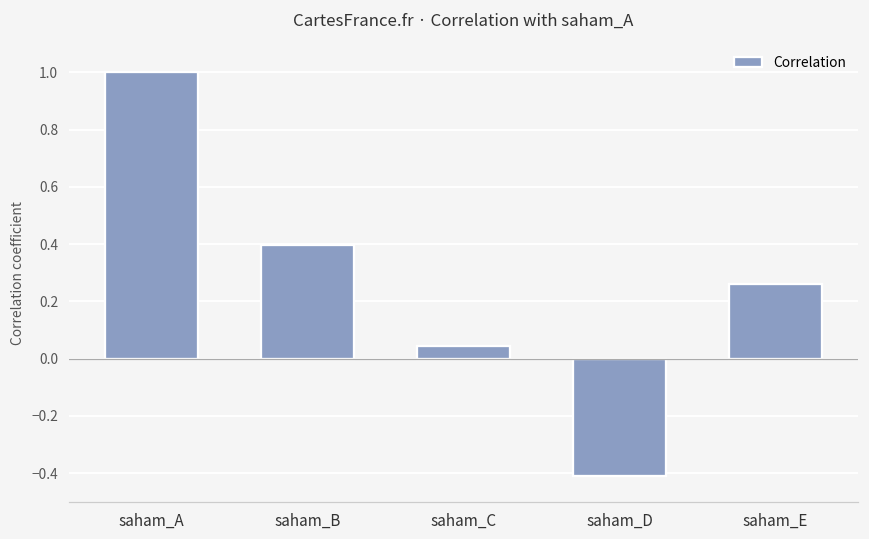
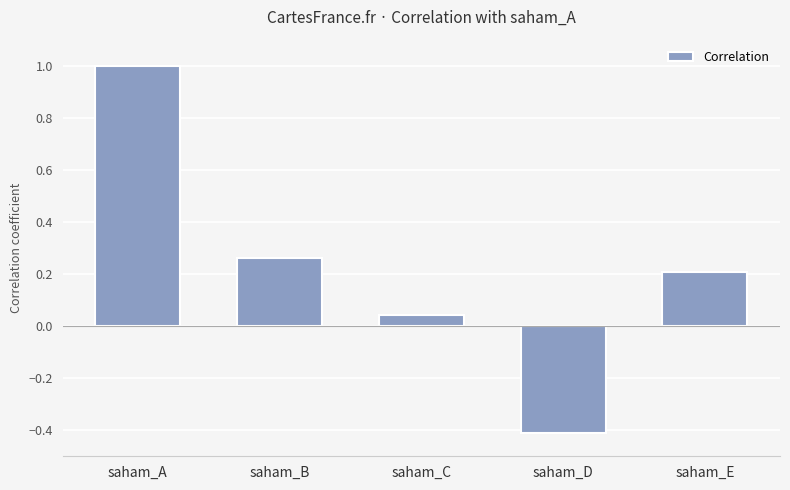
saham_B: 0.40 -> 0.26
saham_E: 0.26 -> 0.21
